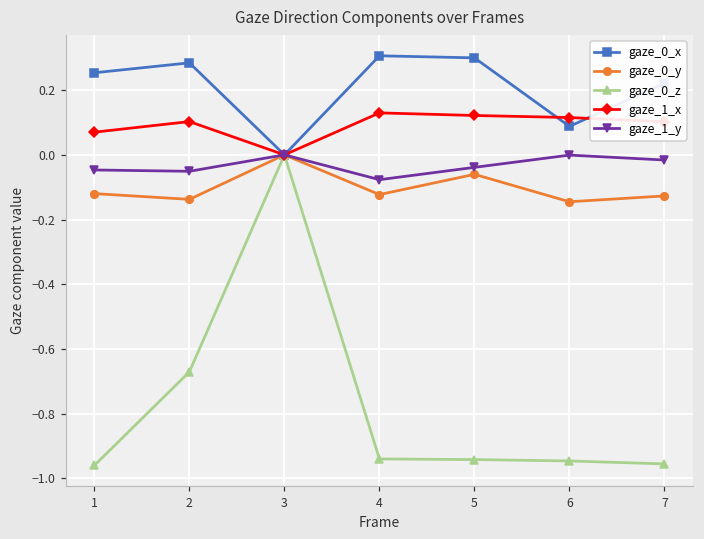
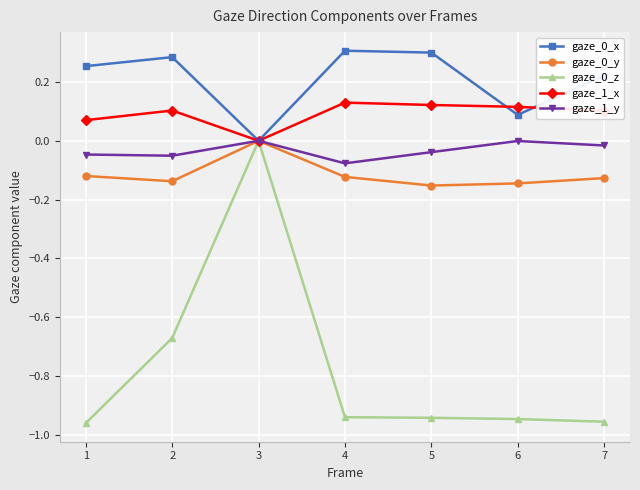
gaze_0_y, 5: -0.06 -> -0.15
